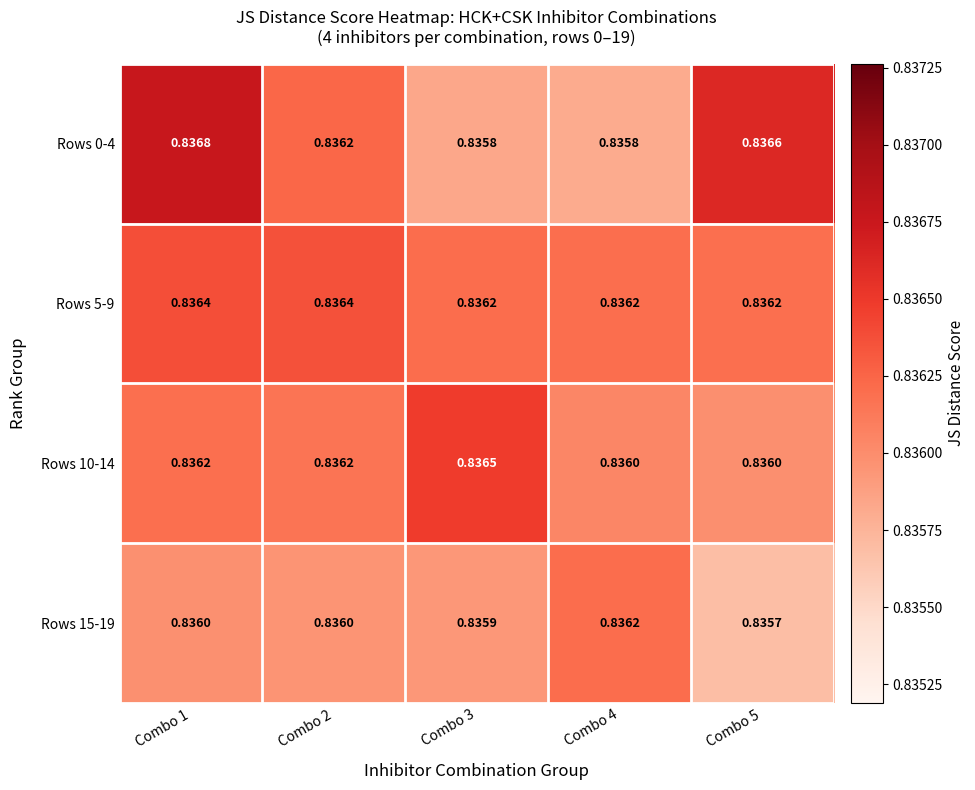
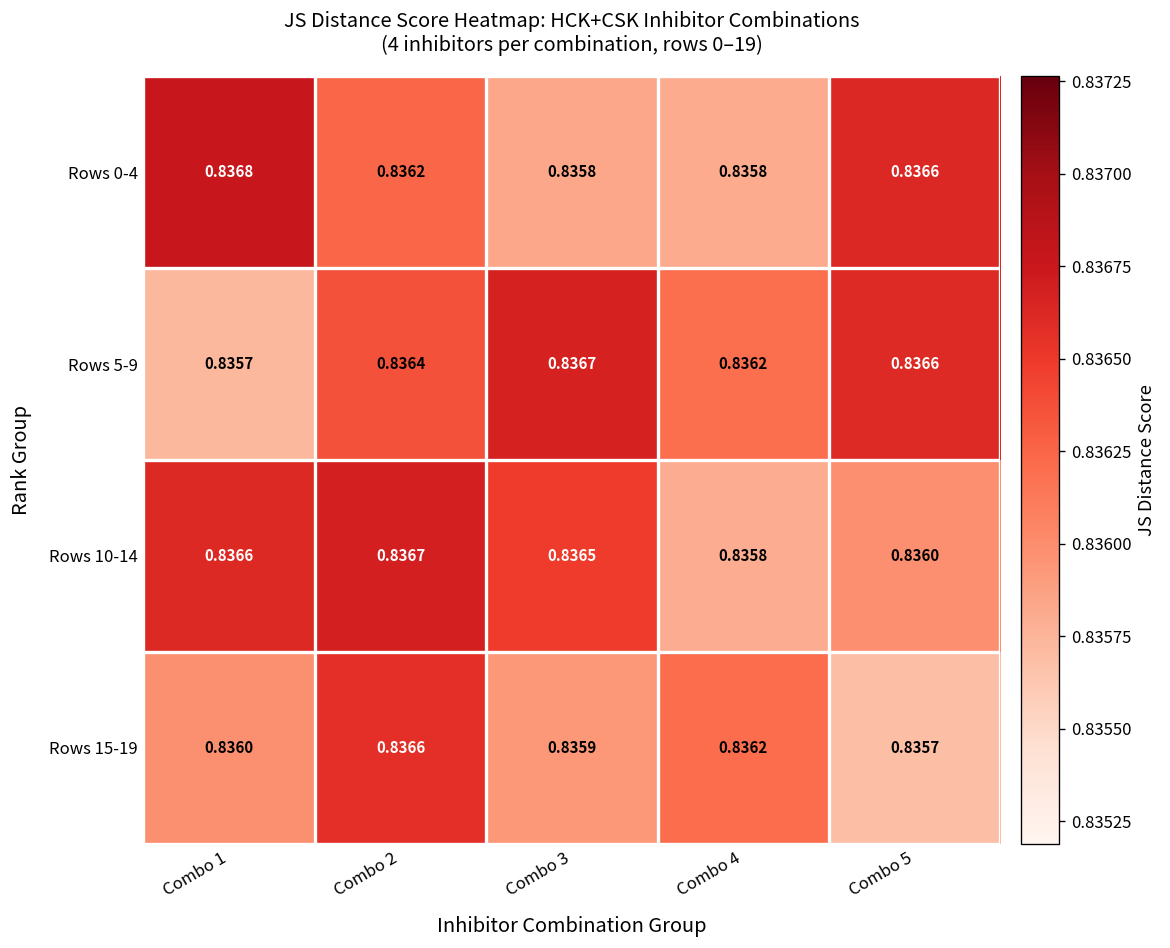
Rows 5-9, Combo 1: 0.8364 -> 0.8357
Rows 5-9, Combo 3: 0.8362 -> 0.8367
Rows 5-9, Combo 5: 0.8362 -> 0.8366
Rows 10-14, Combo 1: 0.8362 -> 0.8366
Rows 10-14, Combo 2: 0.8362 -> 0.8367
Rows 10-14, Combo 4: 0.8360 -> 0.8358
Rows 15-19, Combo 2: 0.8360 -> 0.8366
